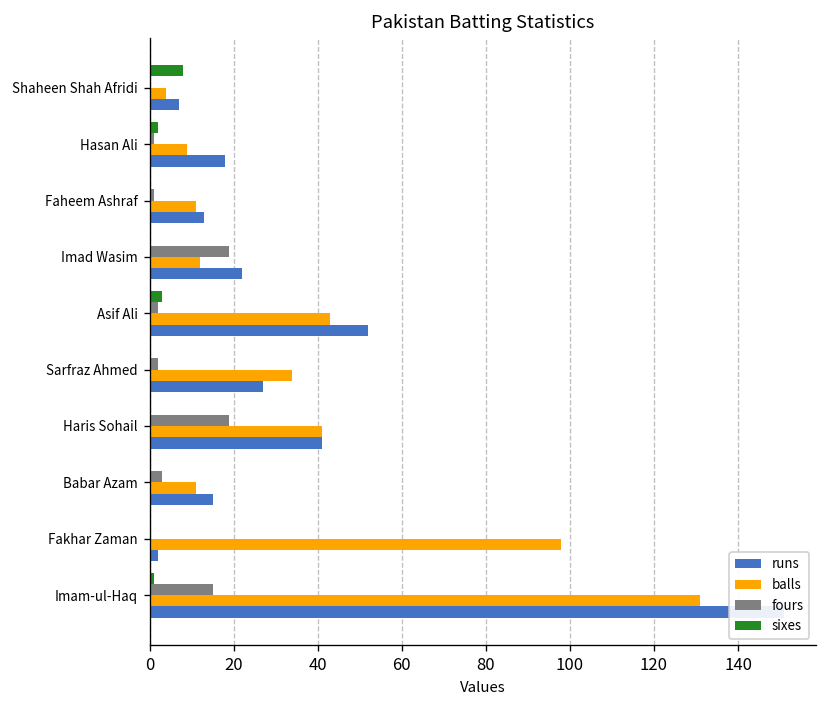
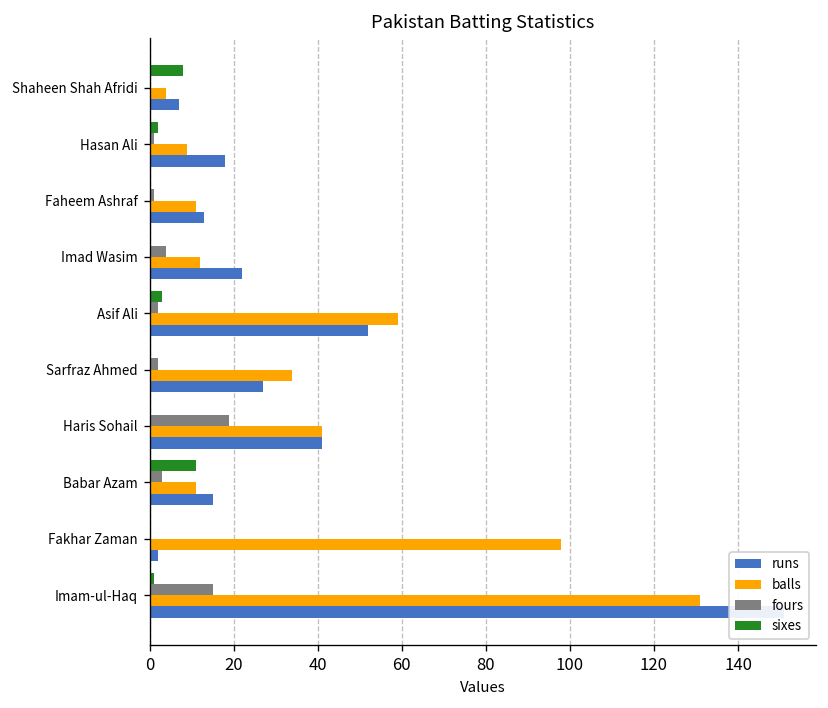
fours, Imad Wasim: 19 -> 4
balls, Asif Ali: 43 -> 59
sixes, Babar Azam: 0 -> 11
